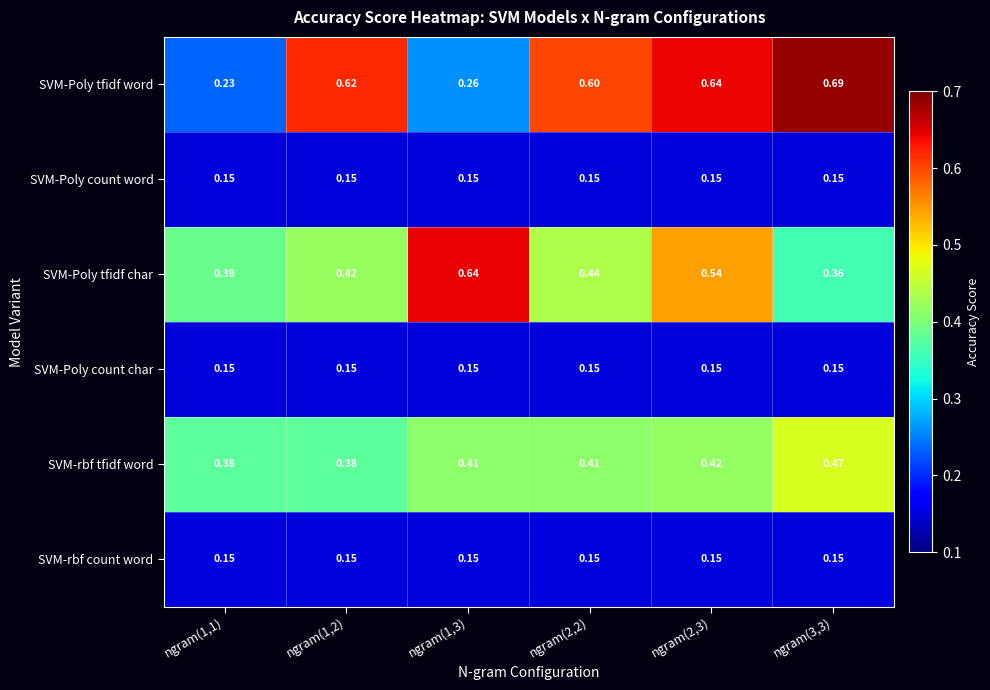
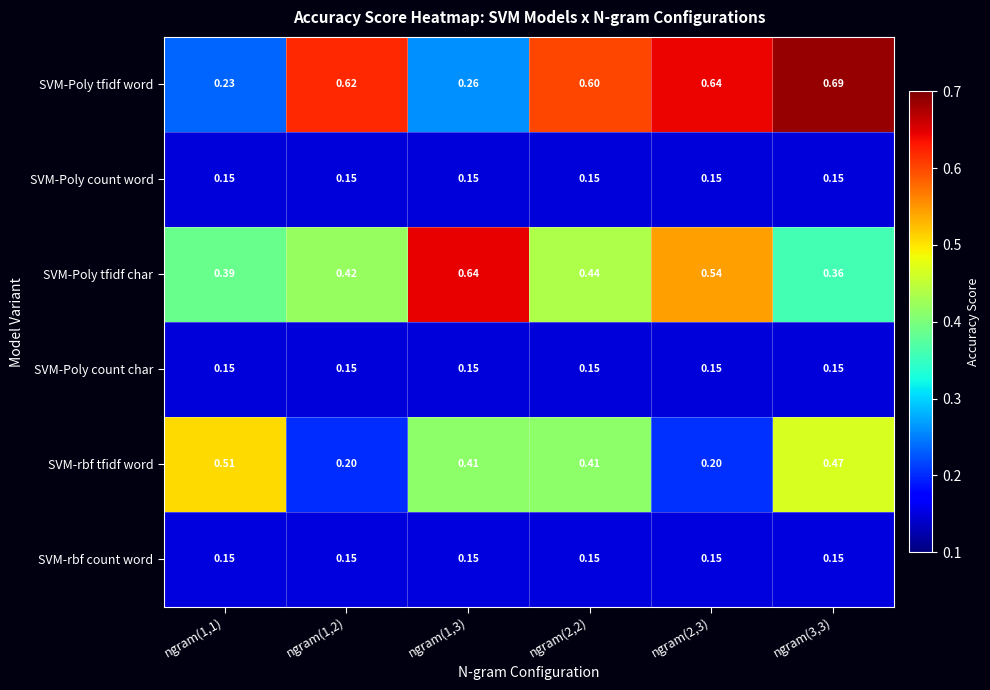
SVM-rbf tfidf word, ngram(1,1): 0.38 -> 0.51
SVM-rbf tfidf word, ngram(1,2): 0.38 -> 0.20
SVM-rbf tfidf word, ngram(2,3): 0.42 -> 0.20
